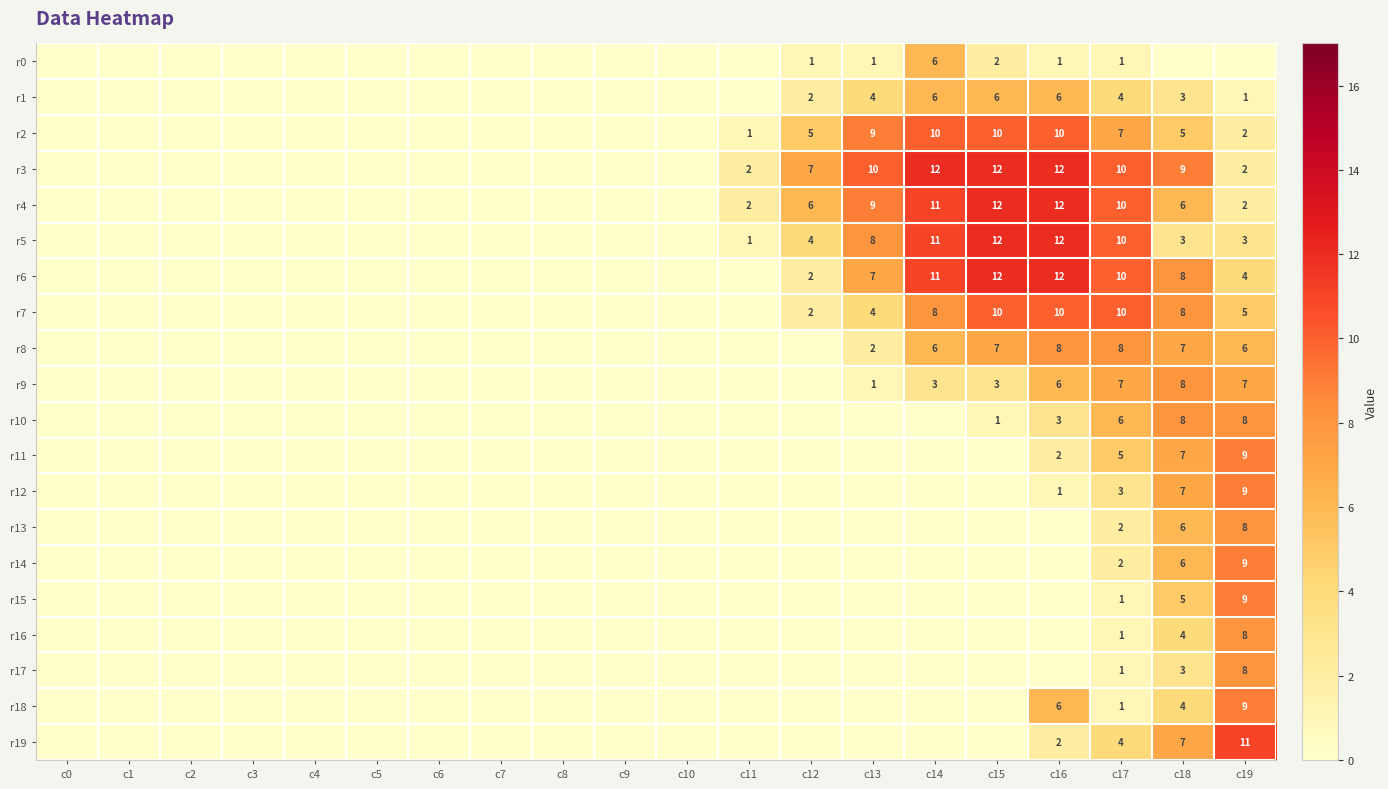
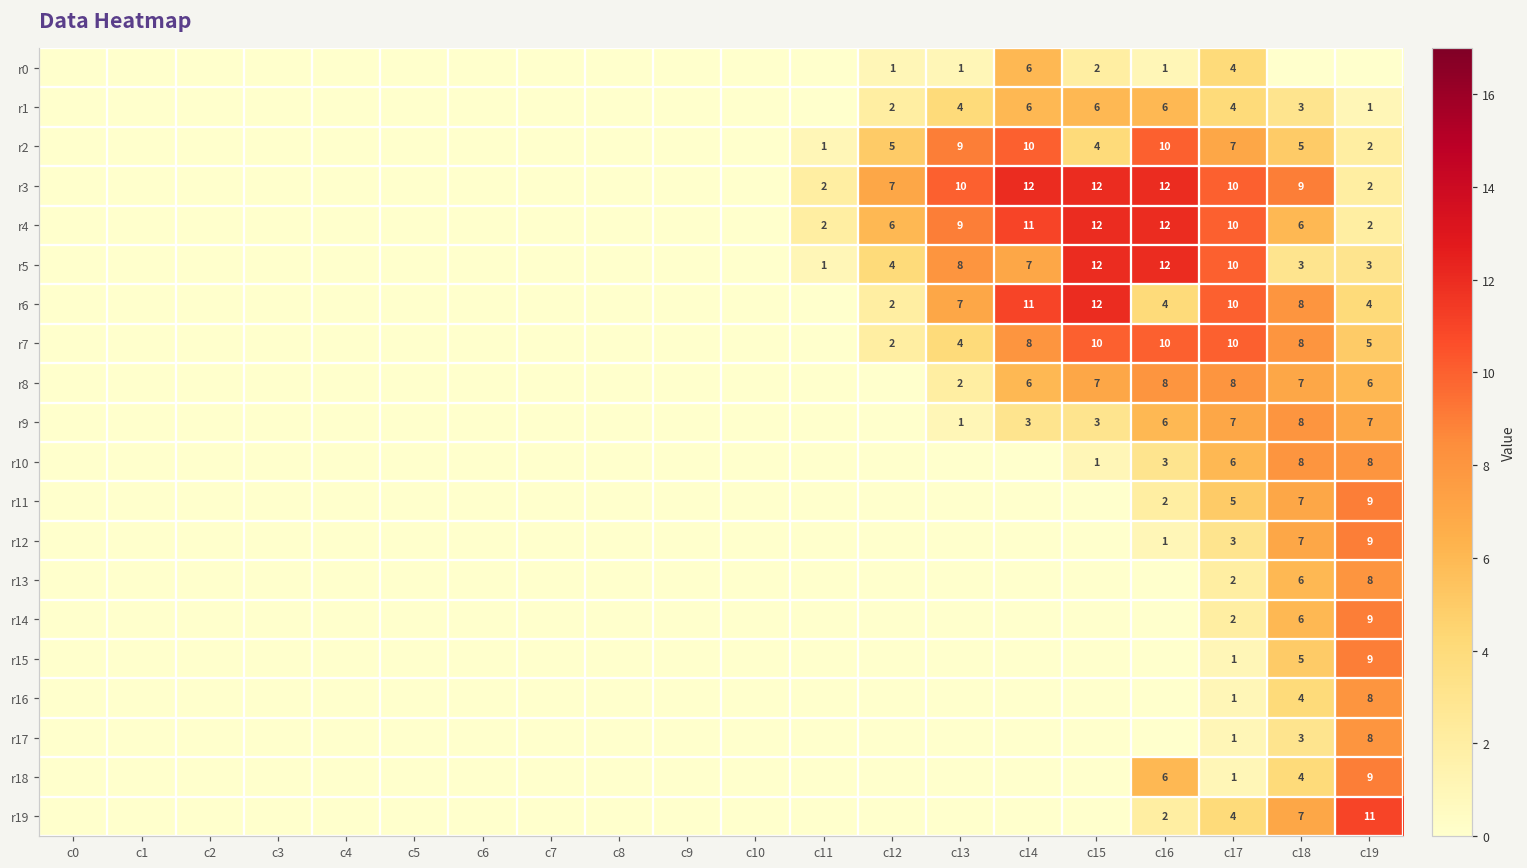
r0, c17: 1 -> 4
r2, c15: 10 -> 4
r5, c14: 11 -> 7
r6, c16: 12 -> 4
